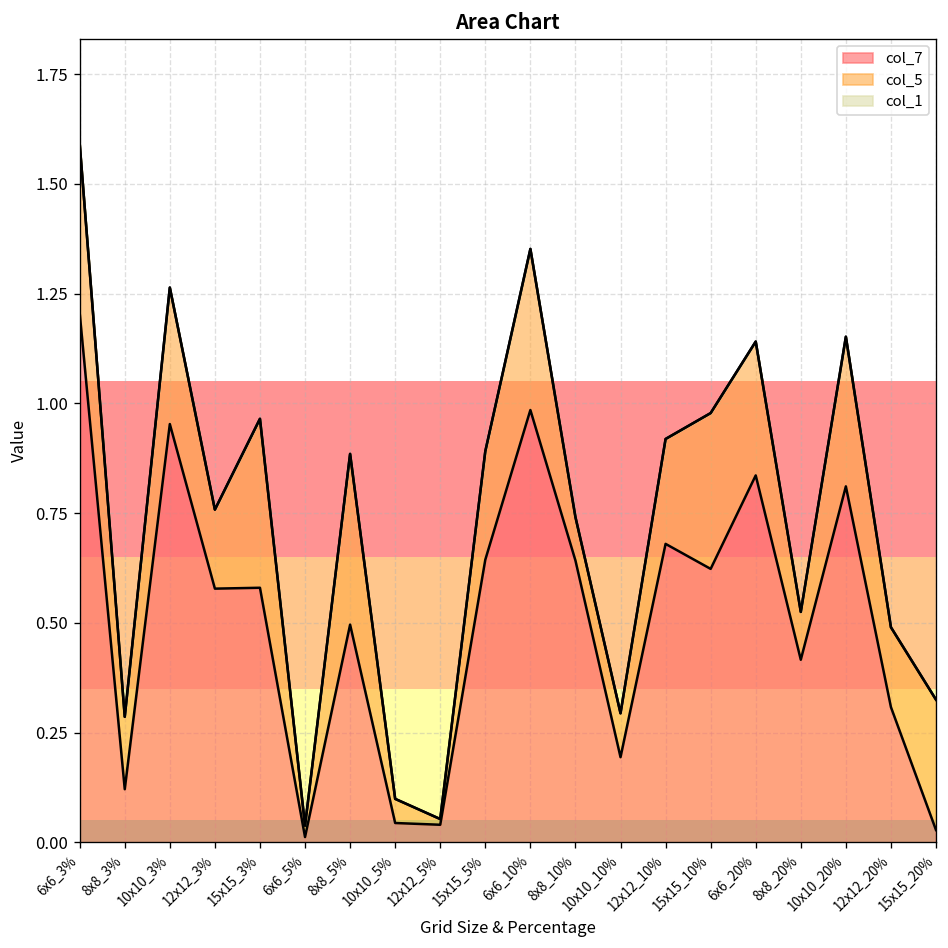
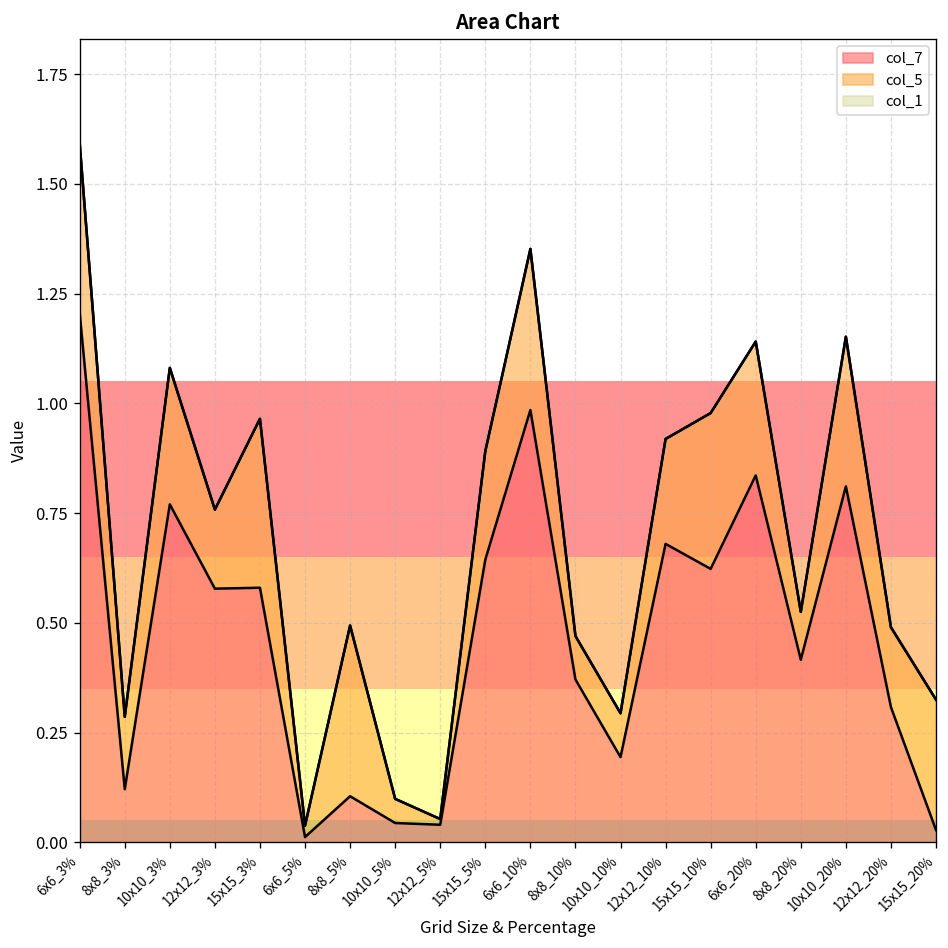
col_7, 10x10_3%: 0.95 -> 0.77
col_7, 8x8_5%: 0.50 -> 0.11
col_7, 8x8_10%: 0.64 -> 0.37
